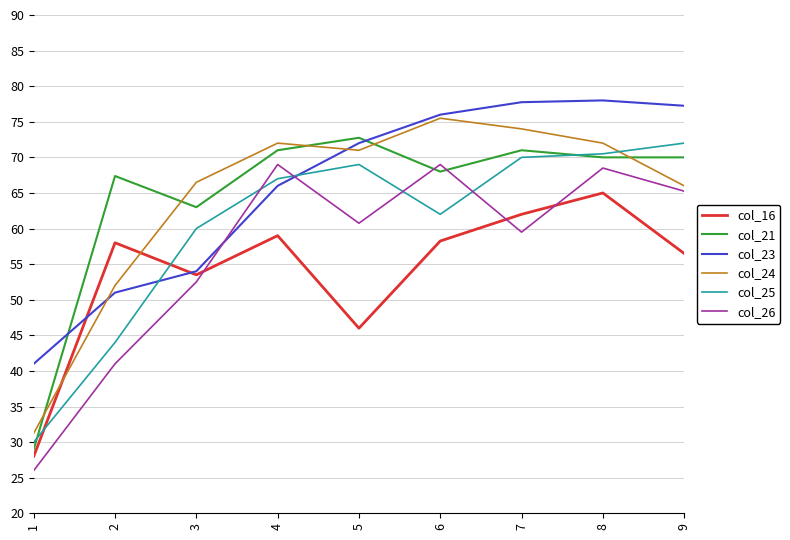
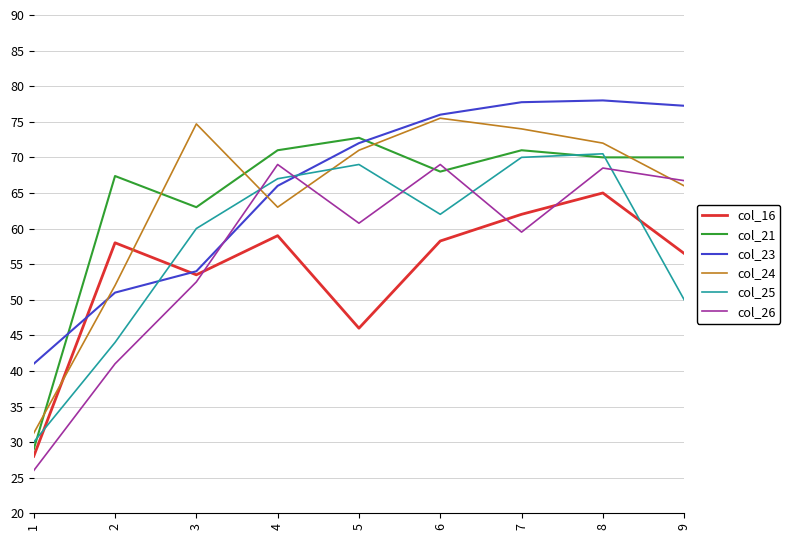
col_24, 3: 67 -> 75
col_24, 4: 72 -> 63
col_25, 9: 72 -> 50
col_26, 9: 65 -> 67
